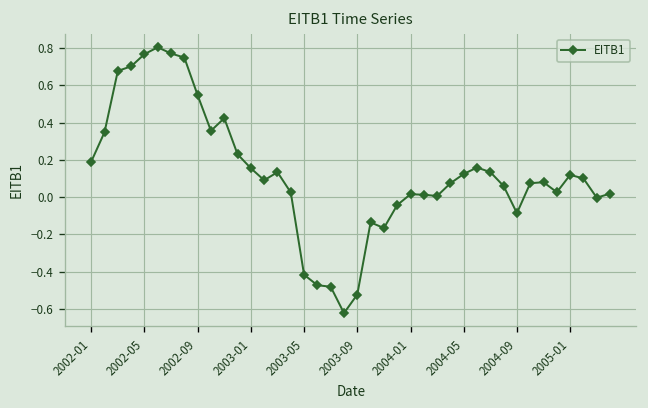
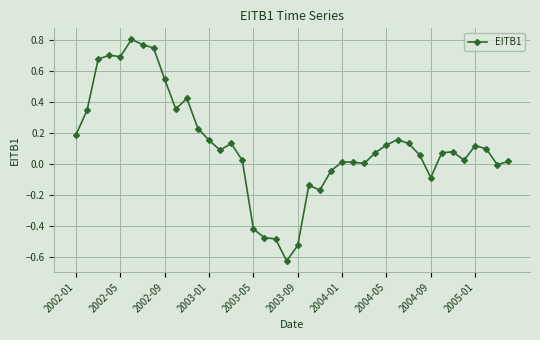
2002-05: 0.77 -> 0.69
